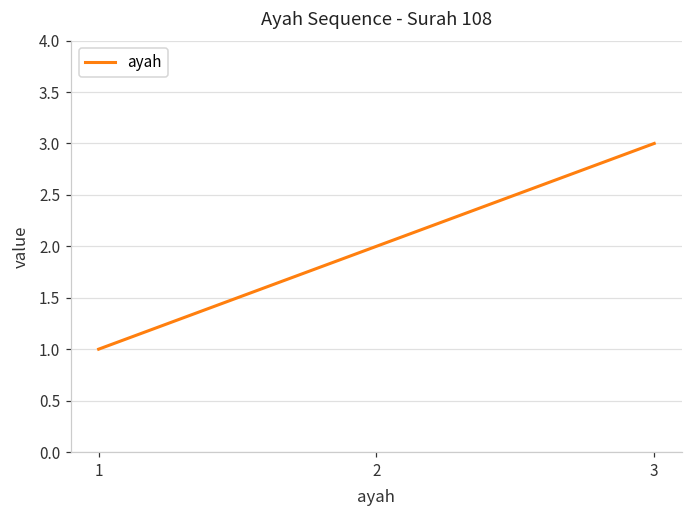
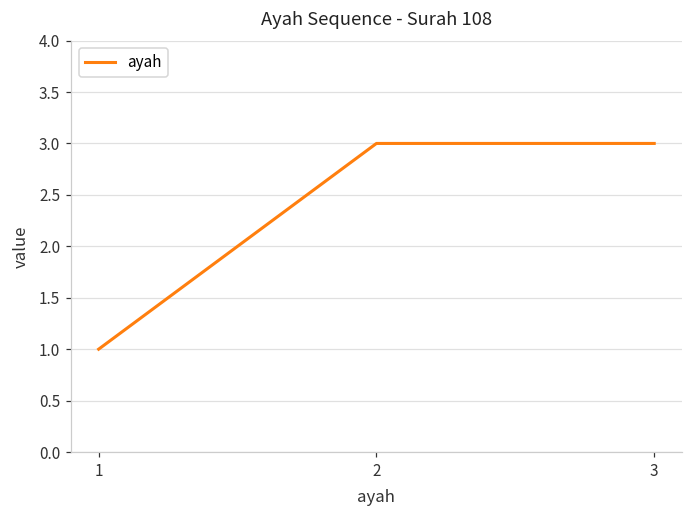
2: 2 -> 3
